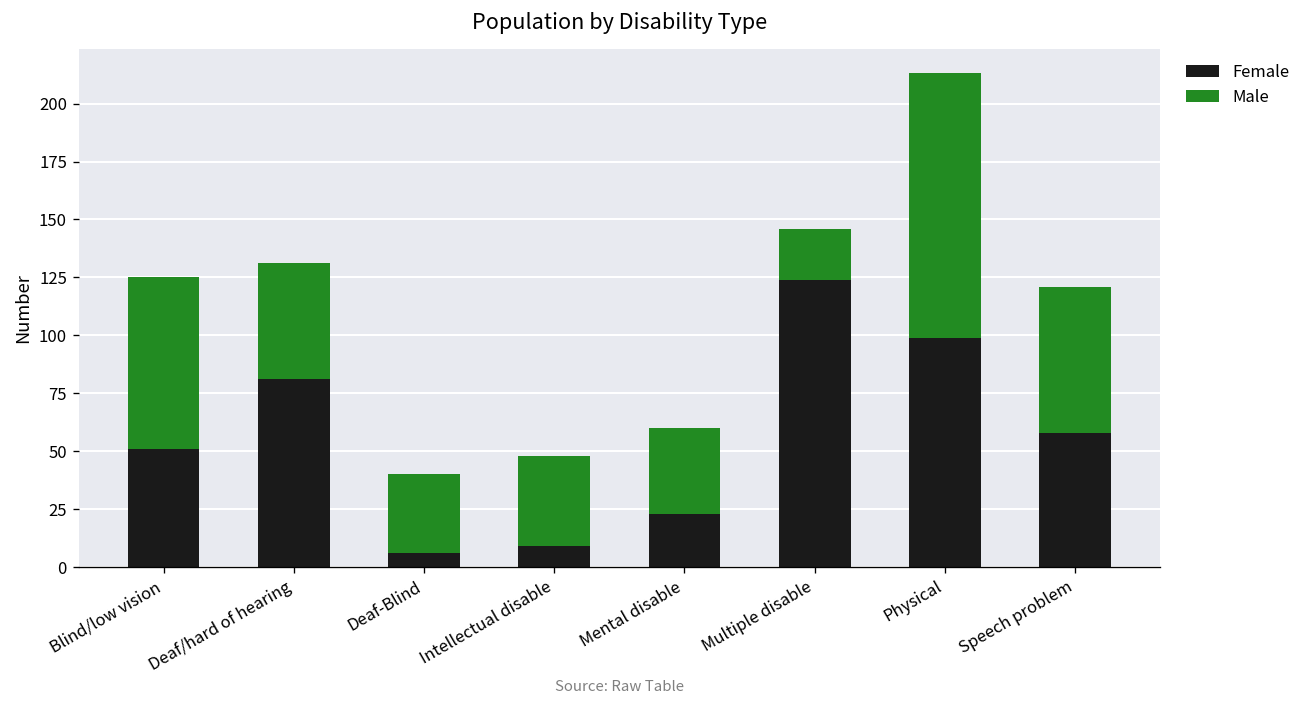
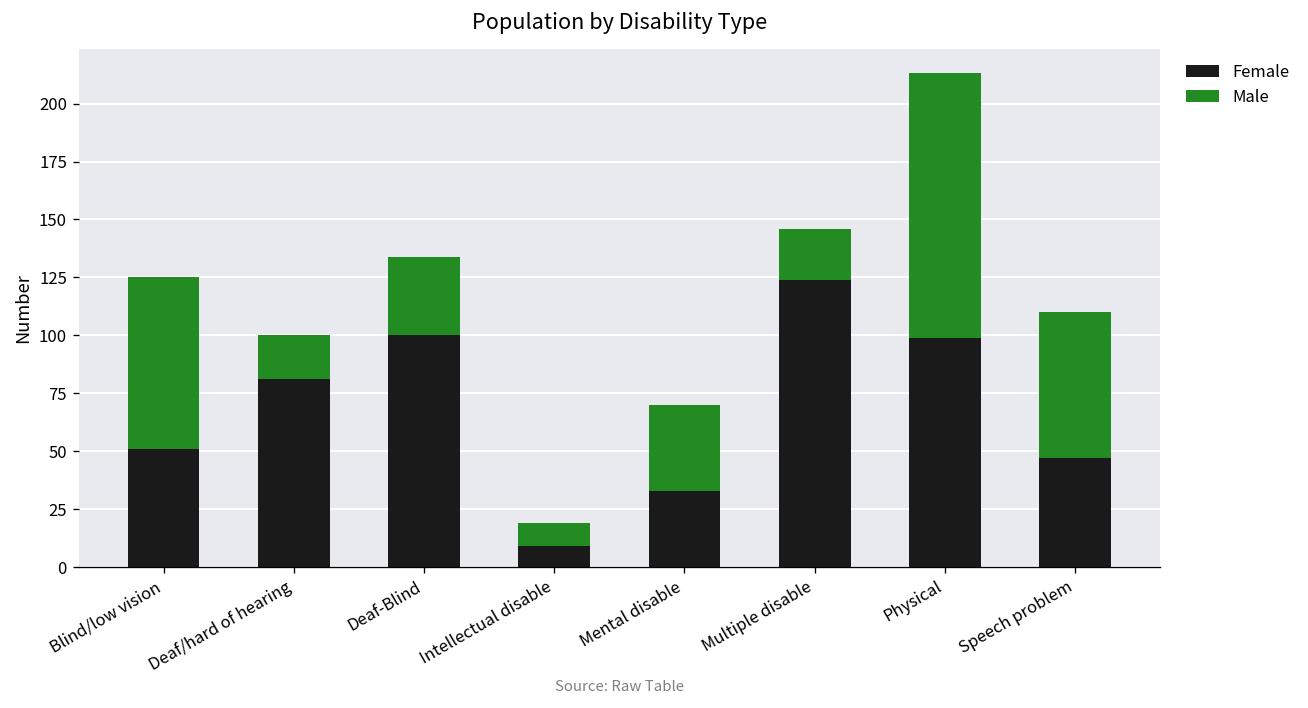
Male, Deaf/hard of hearing: 50 -> 19
Female, Deaf-Blind: 6 -> 100
Male, Intellectual disable: 39 -> 10
Female, Mental disable: 23 -> 33
Female, Speech problem: 58 -> 47
